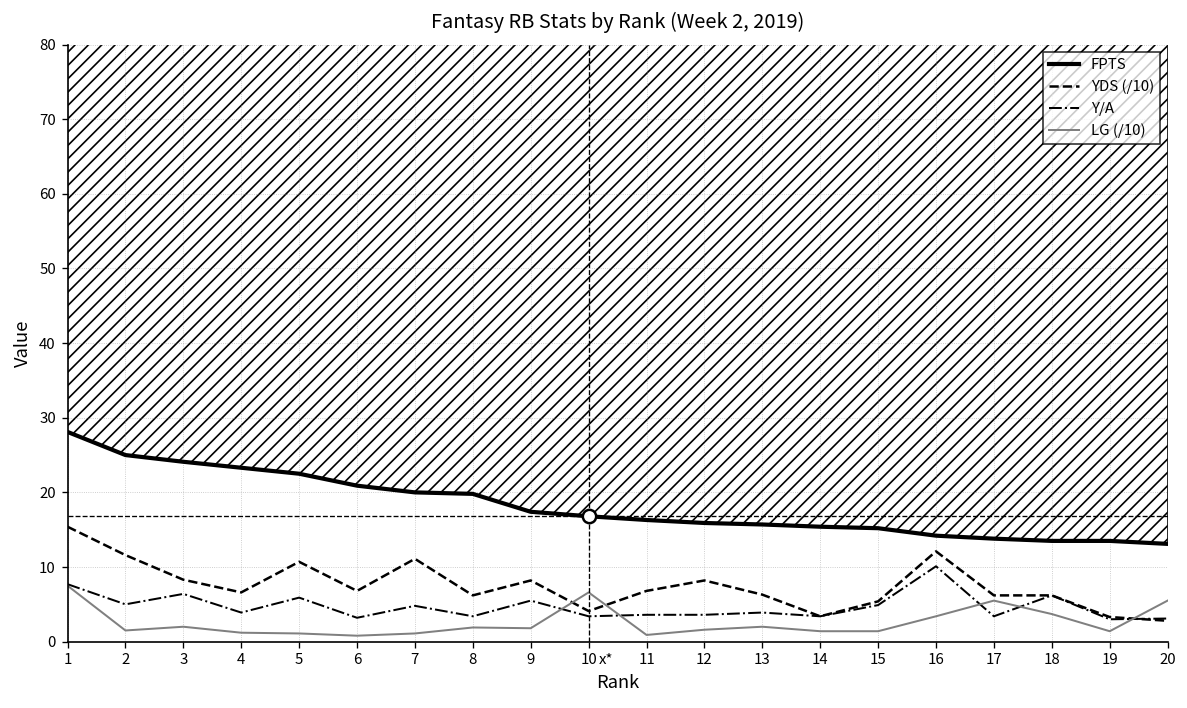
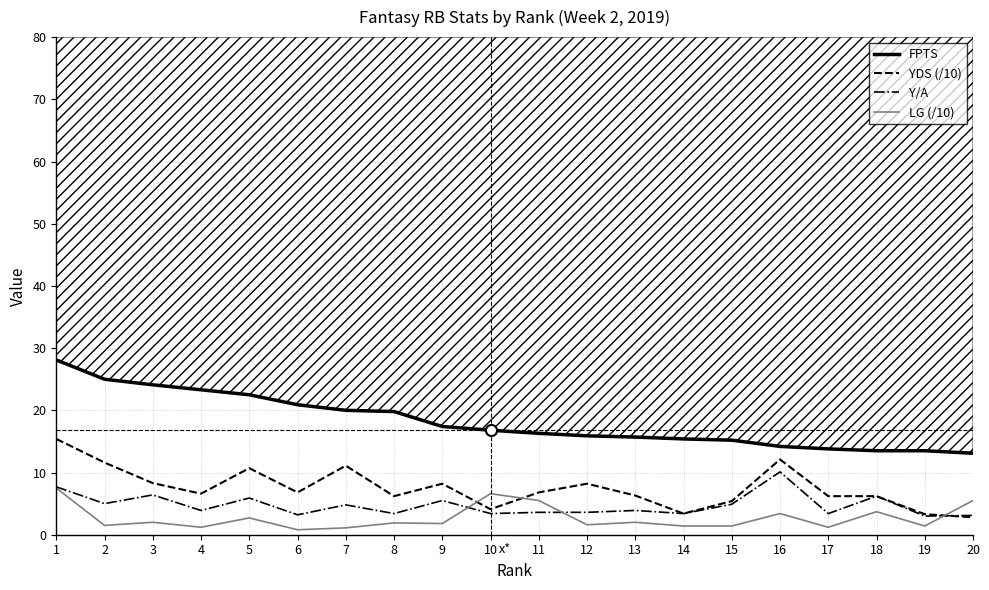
LG (/10), 5: 1 -> 3
LG (/10), 11: 1 -> 6
LG (/10), 17: 6 -> 1
